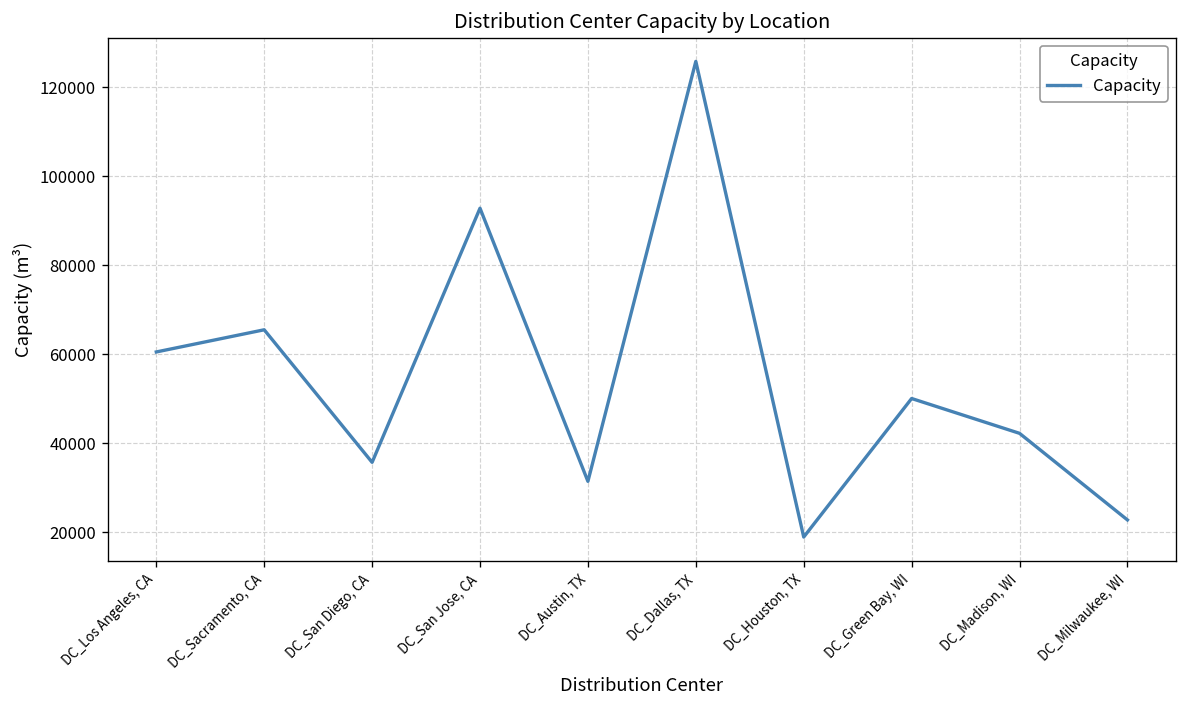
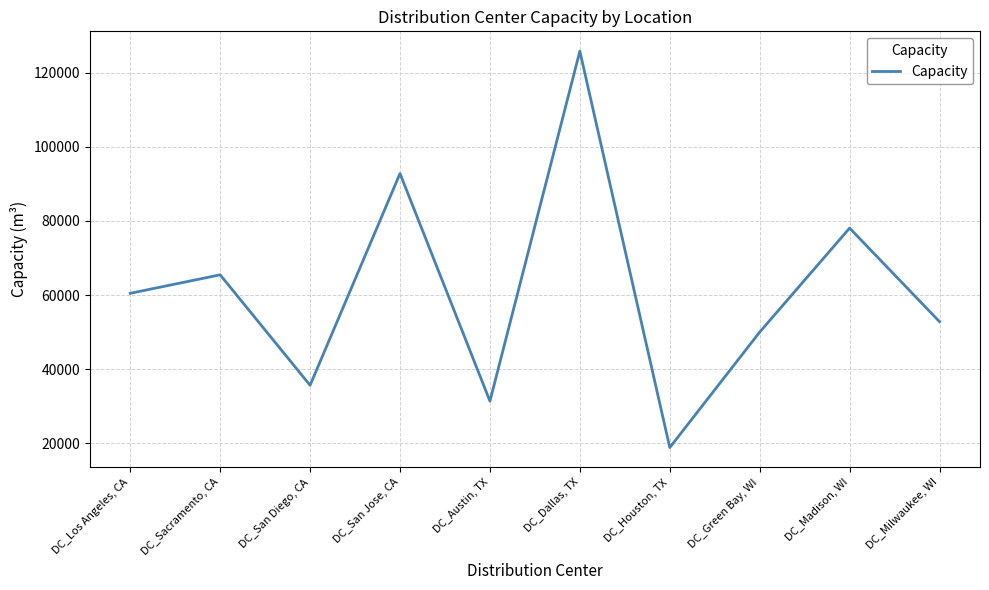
DC_Madison, WI: 42000 -> 78000
DC_Milwaukee, WI: 23000 -> 53000
